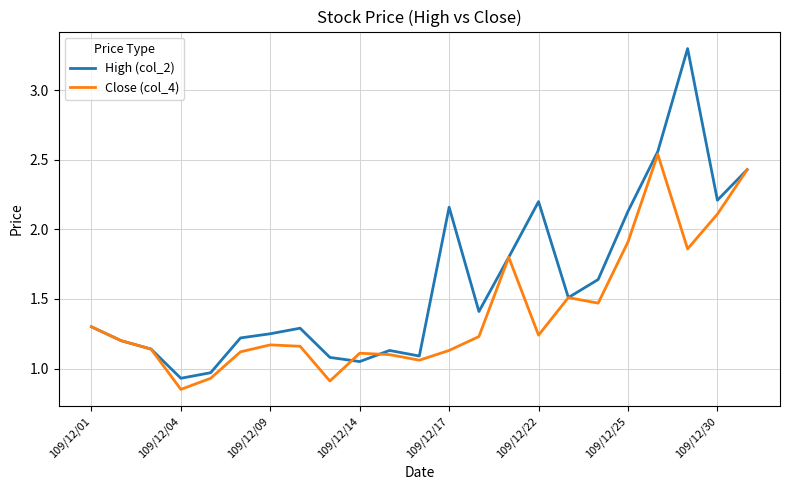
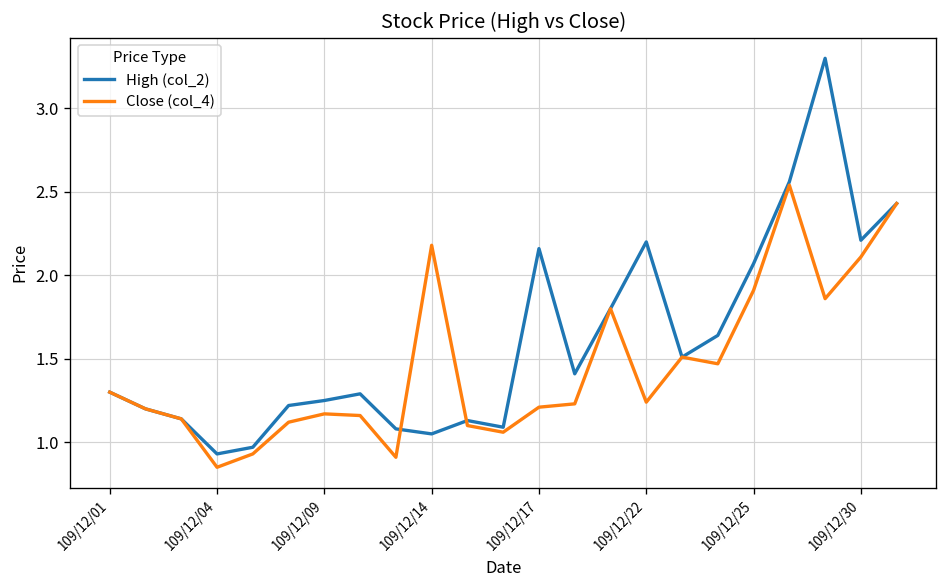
Close (col_4), 109/12/14: 1.11 -> 2.18
Close (col_4), 109/12/17: 1.13 -> 1.21
High (col_2), 109/12/25: 2.13 -> 2.07
